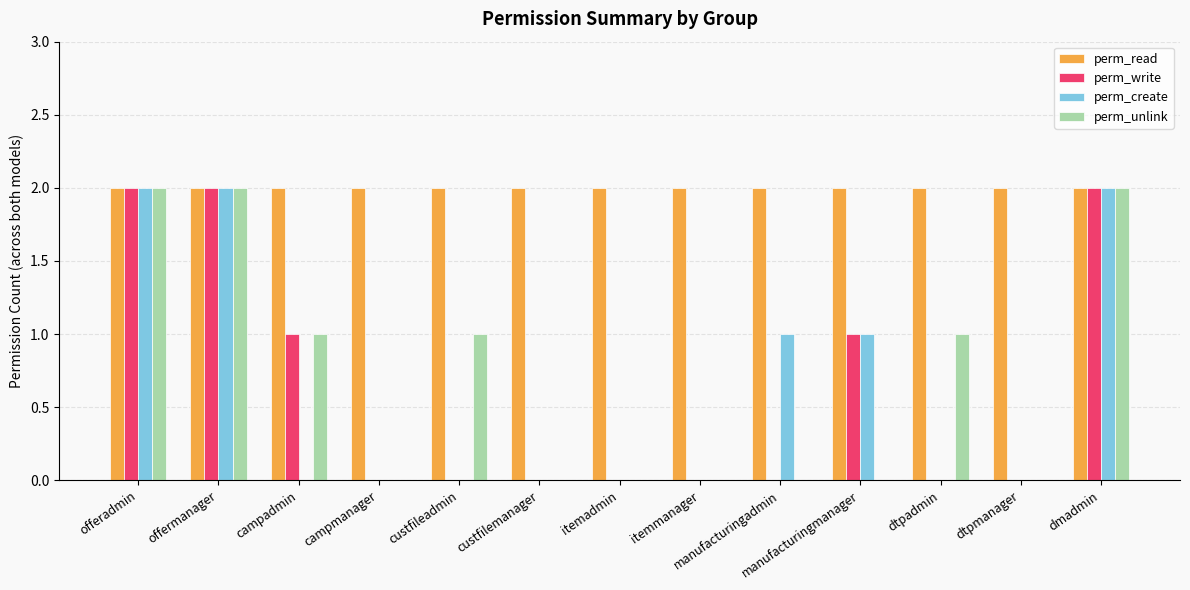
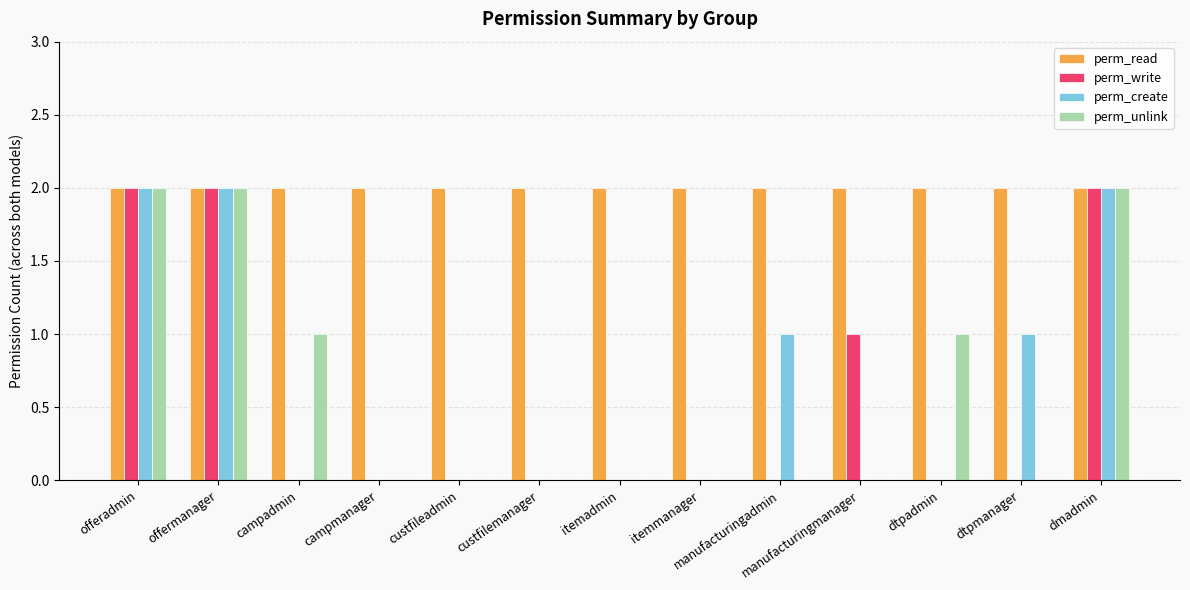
perm_write, campadmin: 1 -> 0
perm_unlink, custfileadmin: 1 -> 0
perm_create, manufacturingmanager: 1 -> 0
perm_create, dtpmanager: 0 -> 1
